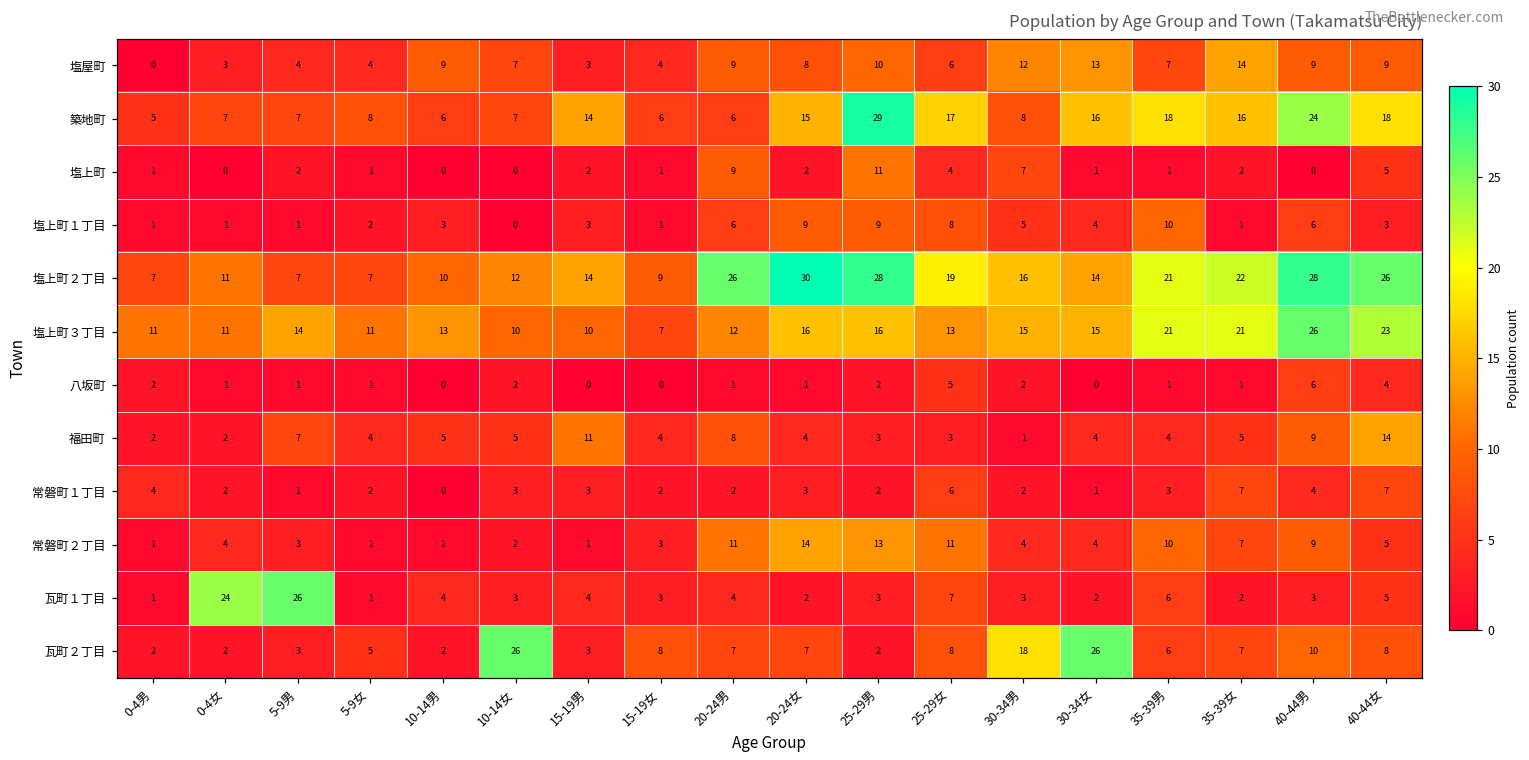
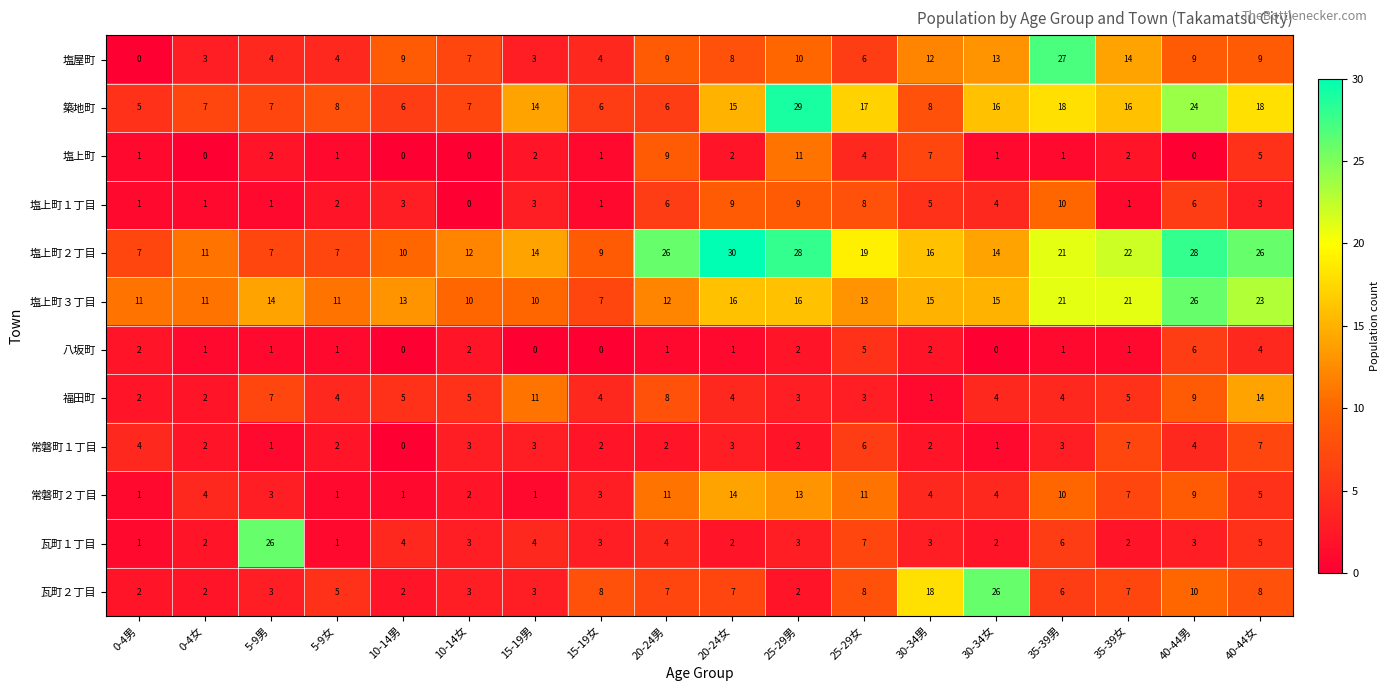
塩屋町, 35-39男: 7 -> 27
瓦町１丁目, 0-4女: 24 -> 2
瓦町２丁目, 10-14女: 26 -> 3
